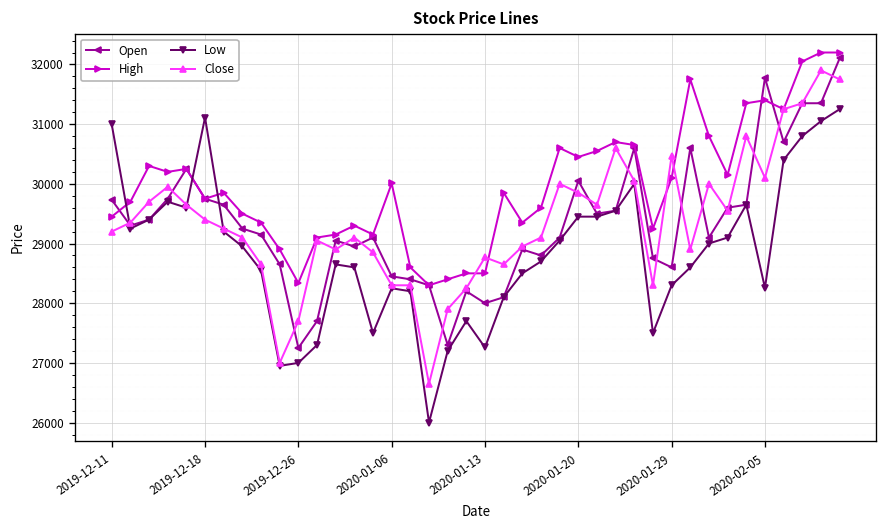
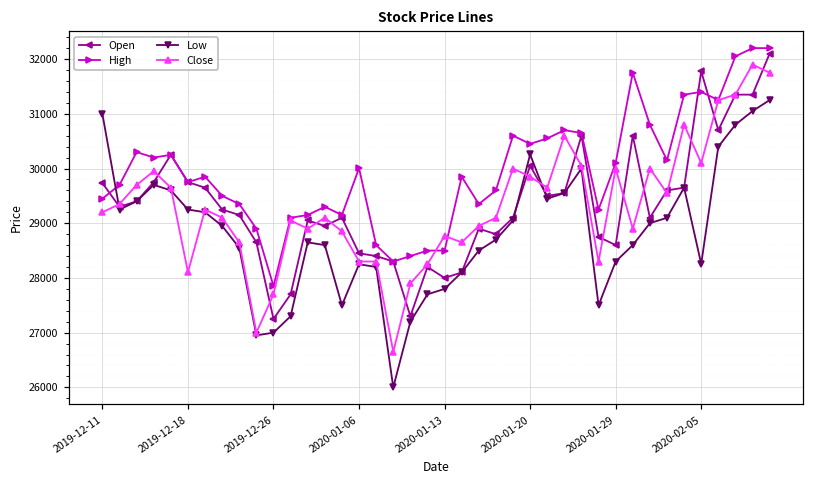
Low, 2019-12-18: 31100 -> 29300
Close, 2019-12-18: 29400 -> 28100
High, 2019-12-26: 28300 -> 27900
Low, 2020-01-13: 27300 -> 27800
Low, 2020-01-20: 29500 -> 30300
Close, 2020-01-29: 30500 -> 30000
